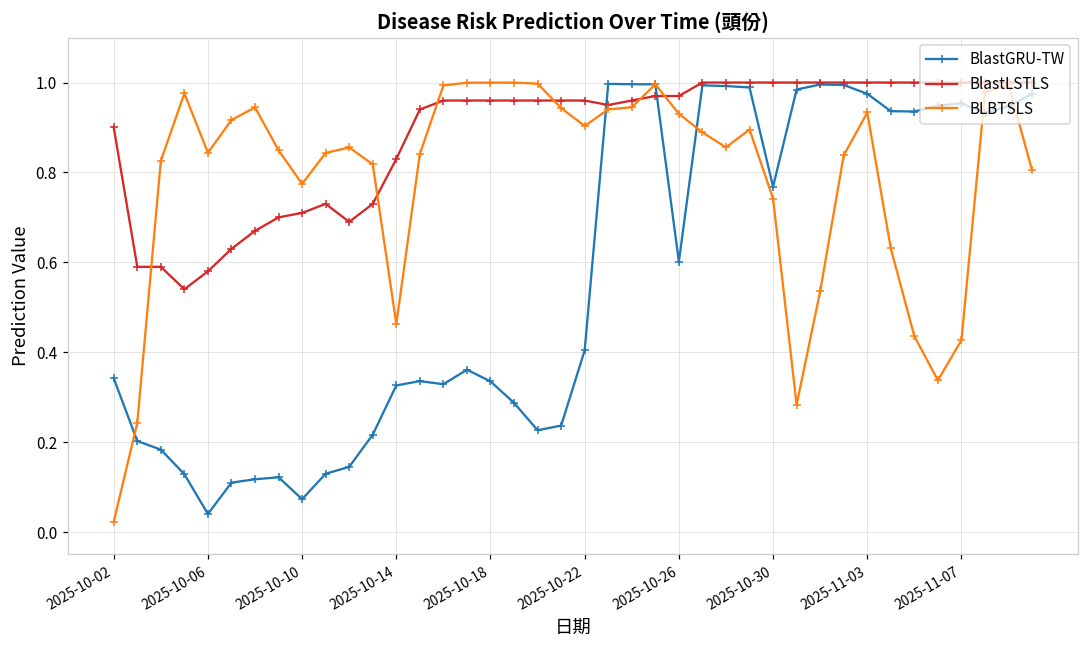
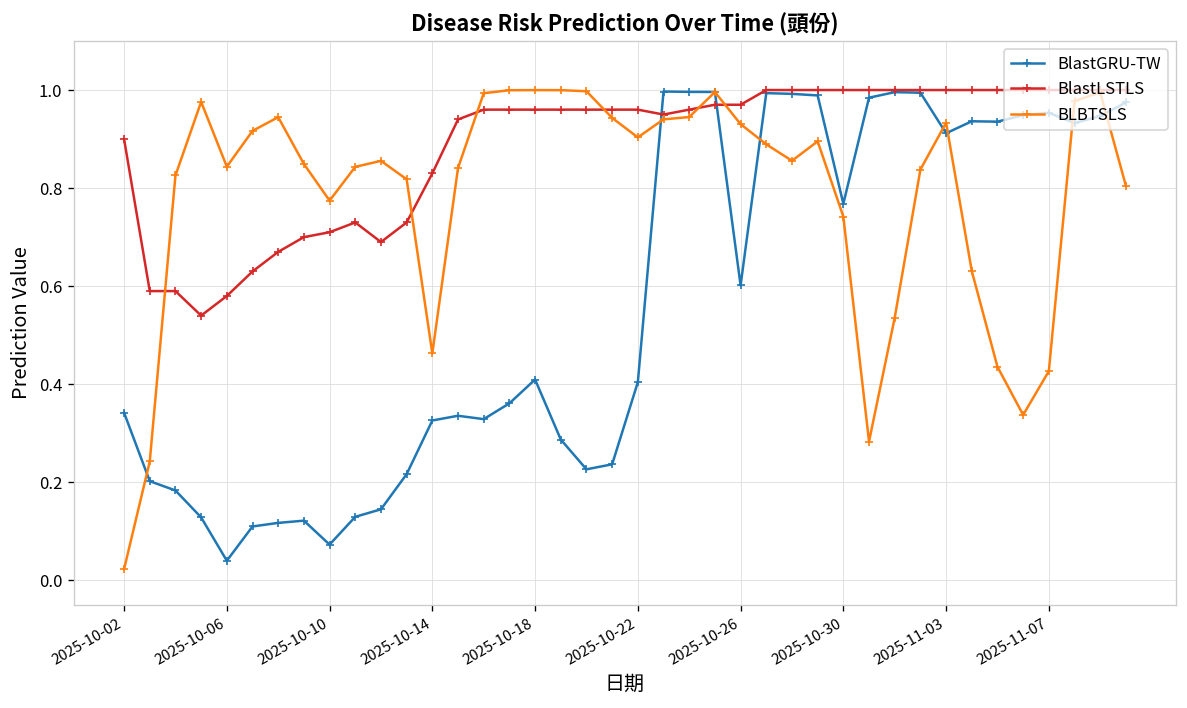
BlastGRU-TW, 2025-10-18: 0.34 -> 0.41
BlastGRU-TW, 2025-11-03: 0.97 -> 0.91
